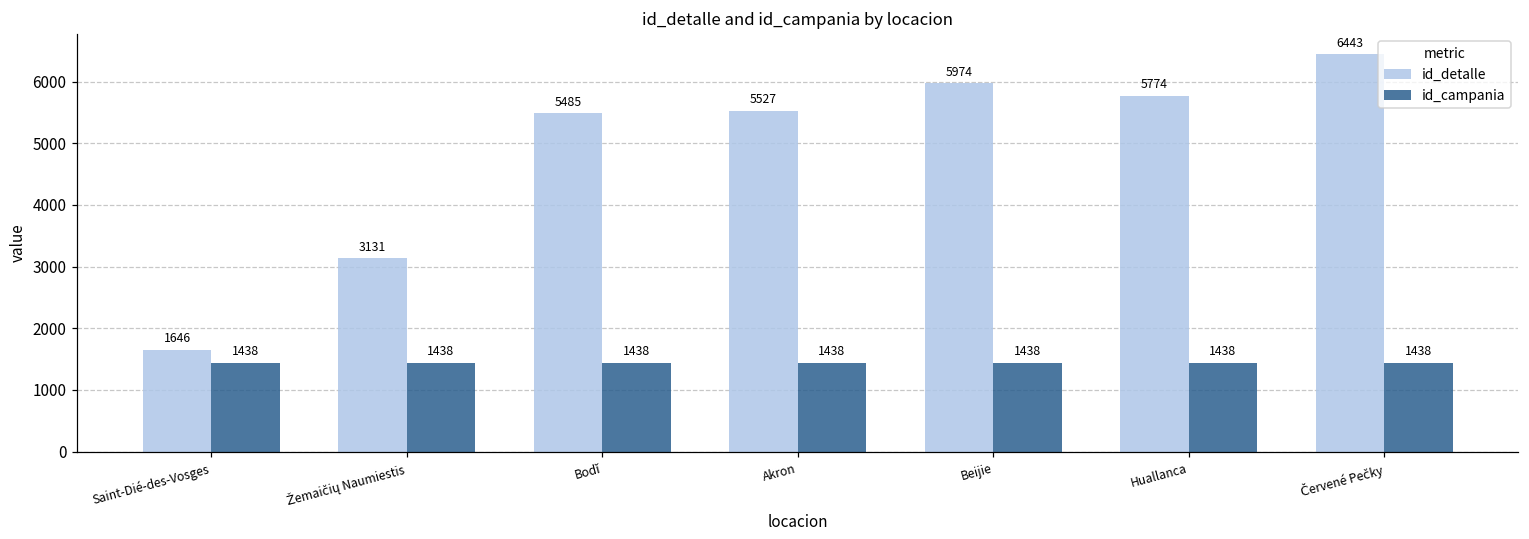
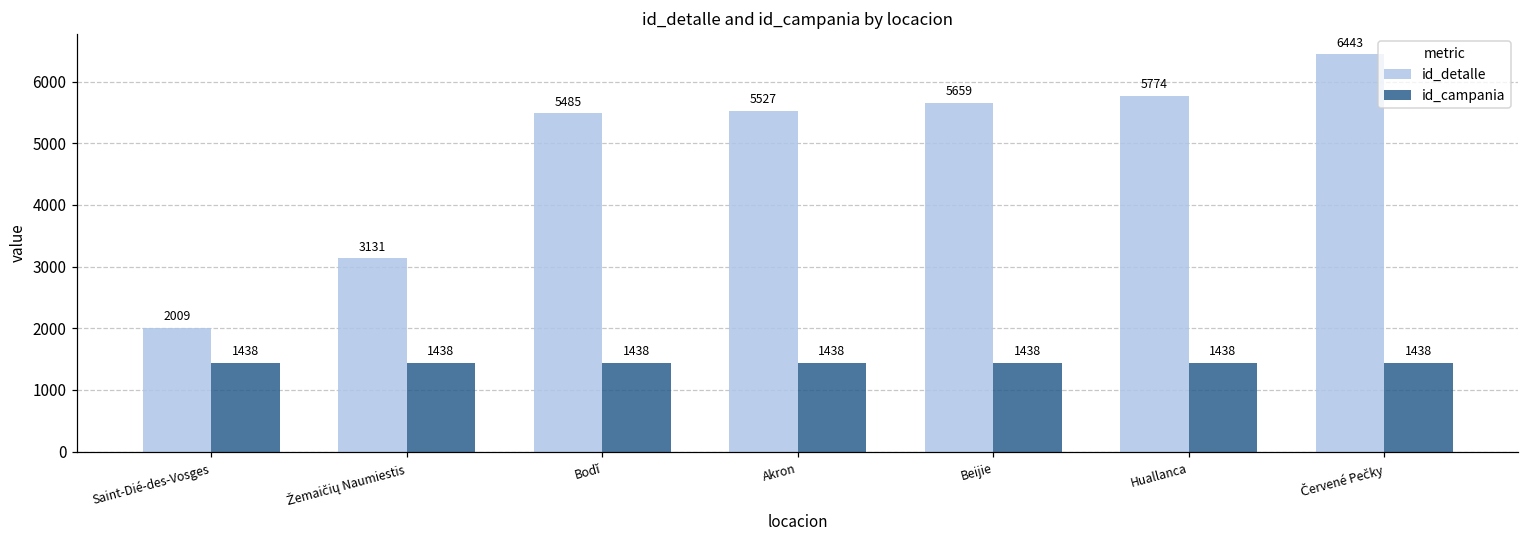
id_detalle, Saint-Dié-des-Vosges: 1646 -> 2009
id_detalle, Beijie: 5974 -> 5659
